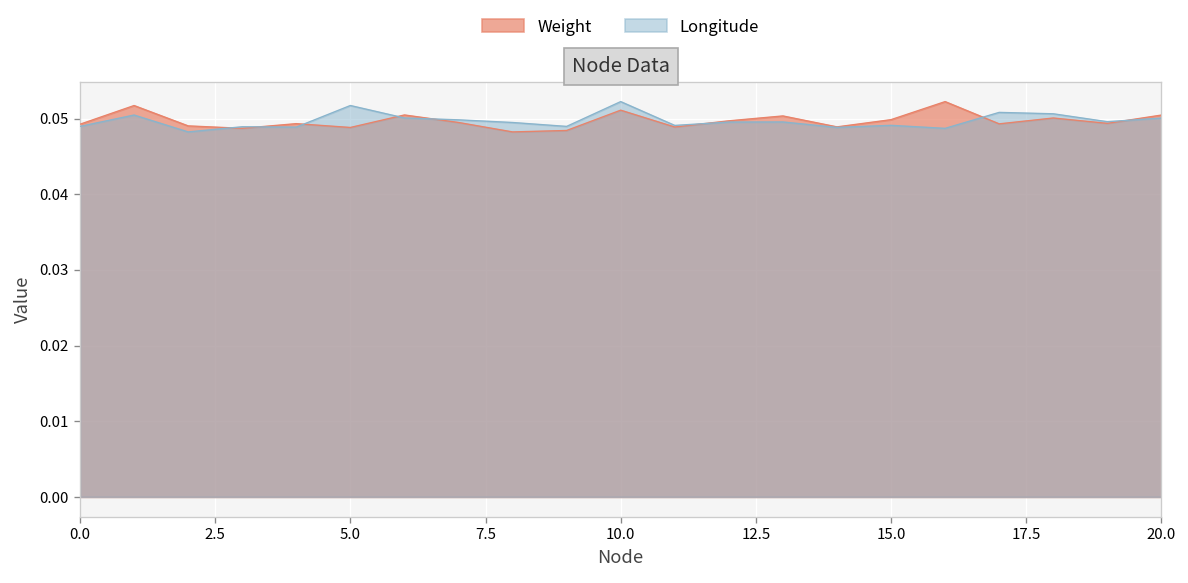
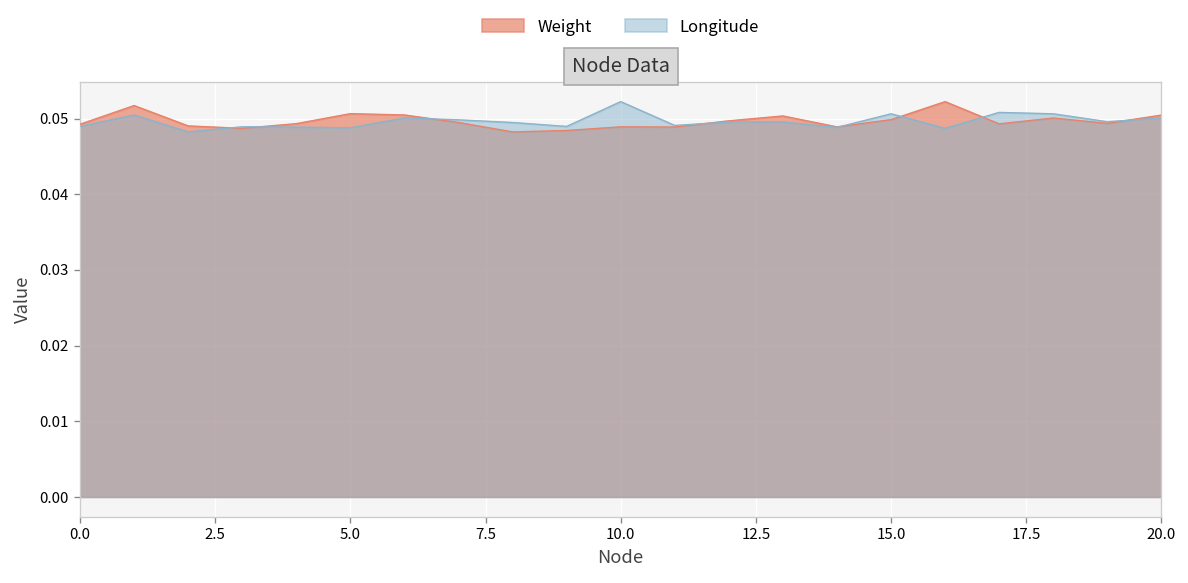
Weight, 5.0: 0.049 -> 0.051
Longitude, 5.0: 0.052 -> 0.049
Weight, 10.0: 0.051 -> 0.049
Longitude, 15.0: 0.049 -> 0.051
